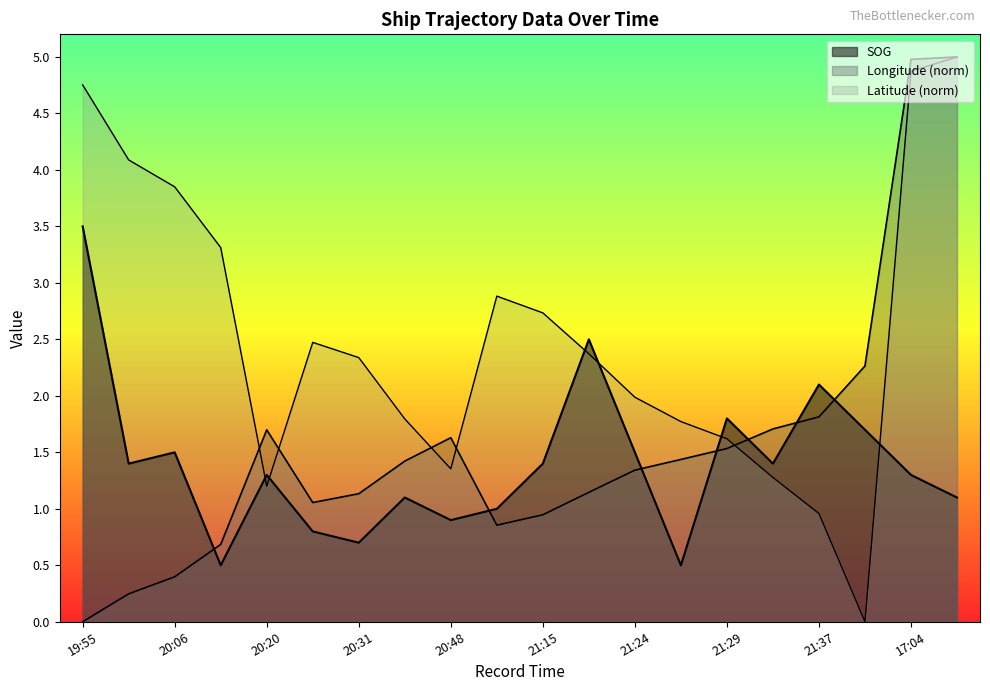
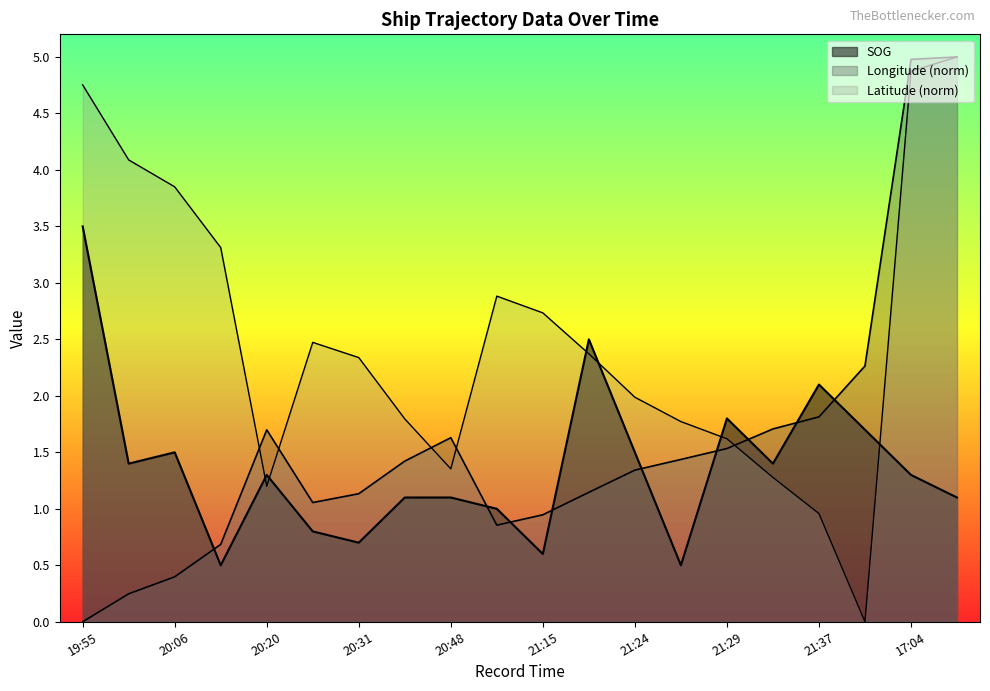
SOG, 20:48: 0.9 -> 1.1
SOG, 21:15: 1.4 -> 0.6
